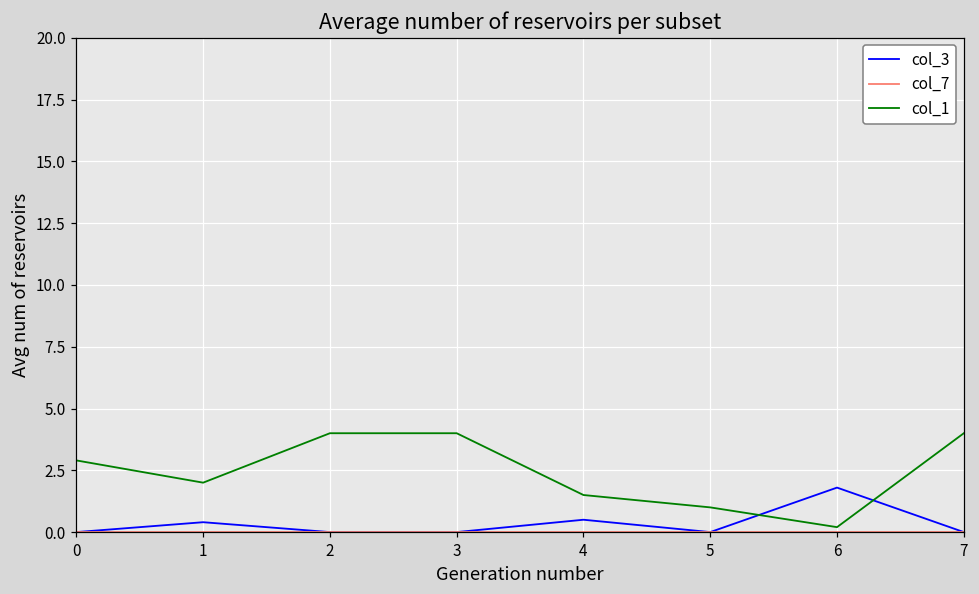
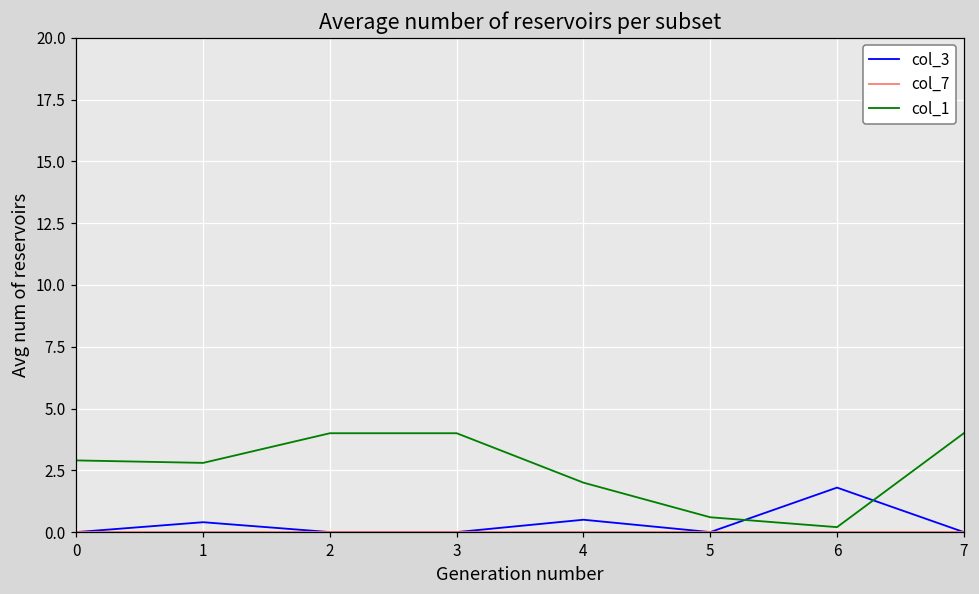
col_1, 1: 2.0 -> 2.8
col_1, 4: 1.5 -> 2.0
col_1, 5: 1.0 -> 0.6
